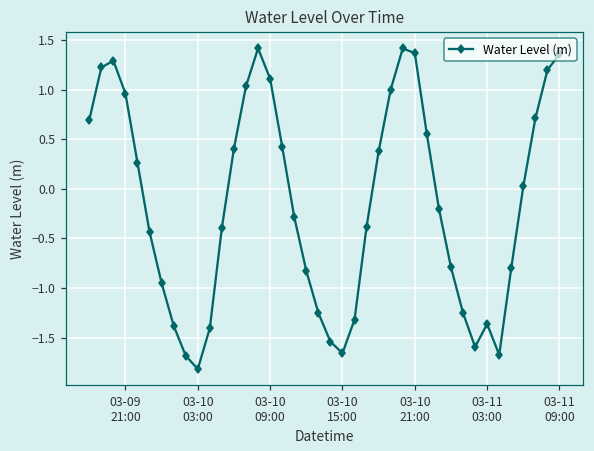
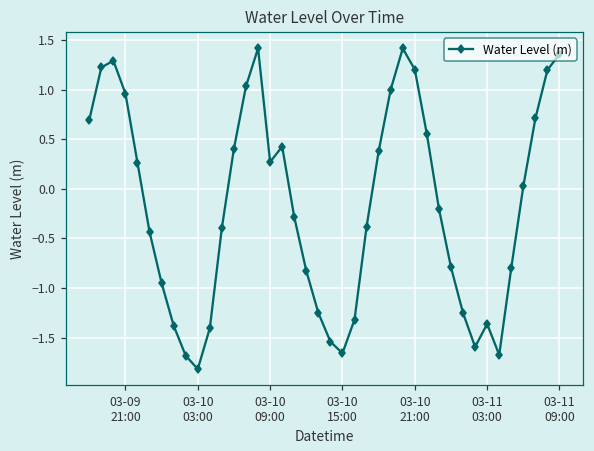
03-10 09:00: 1.1 -> 0.3
03-10 21:00: 1.4 -> 1.2
